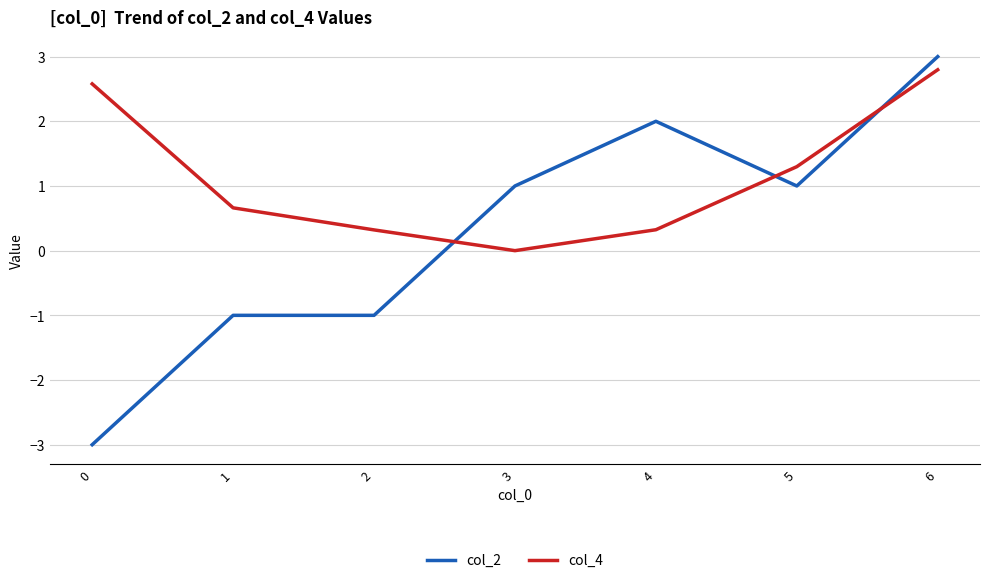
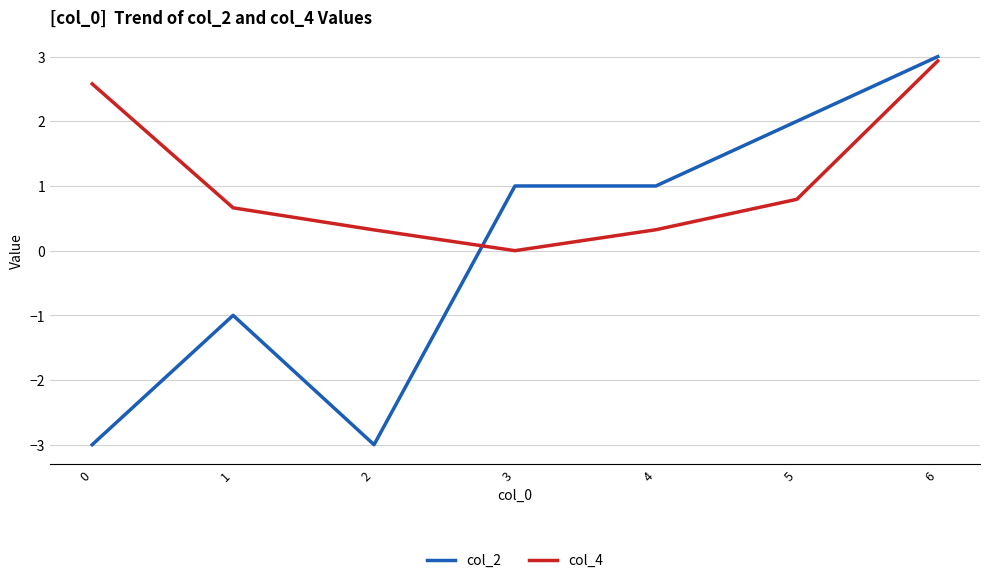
col_2, 2: -1 -> -3
col_2, 4: 2 -> 1
col_2, 5: 1 -> 2
col_4, 5: 1.3 -> 0.8
col_4, 6: 2.8 -> 2.9
